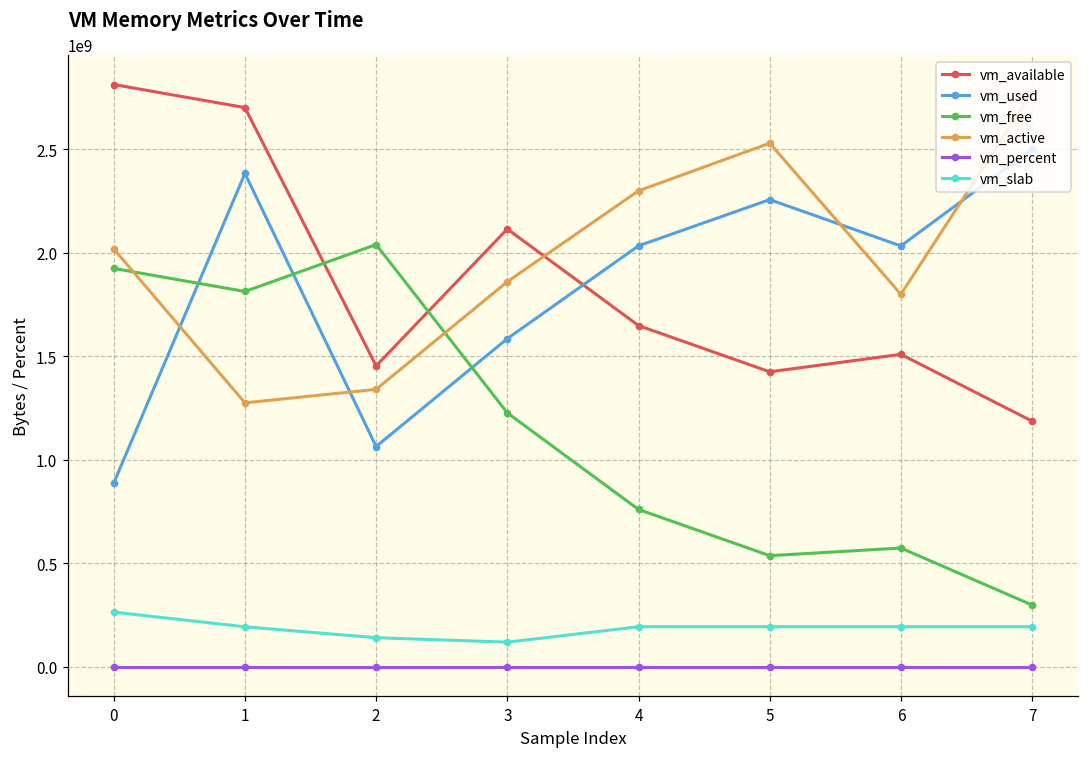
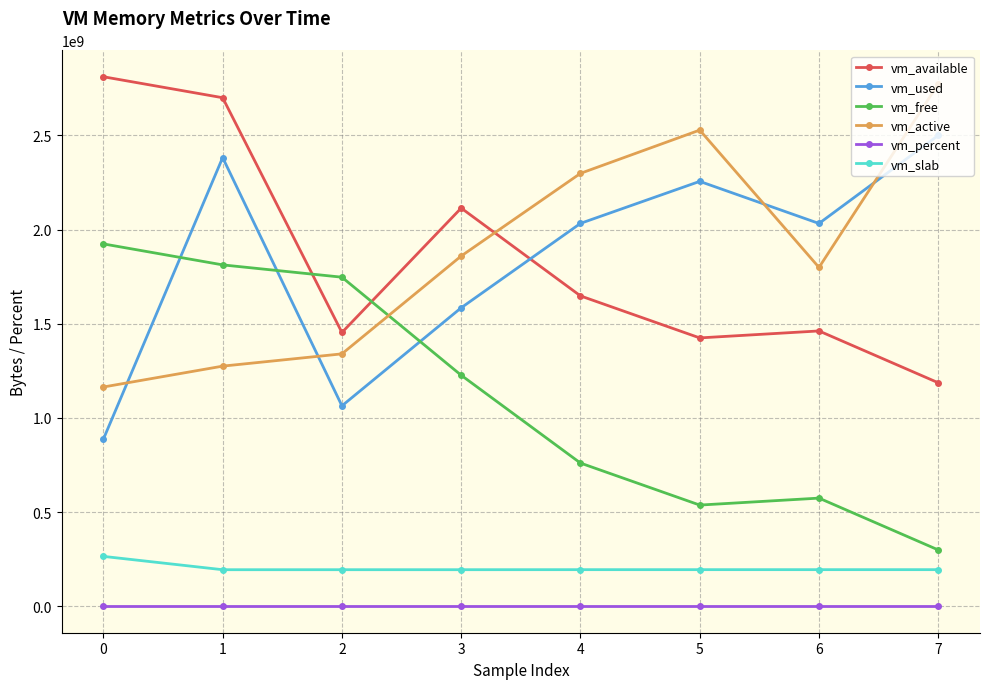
vm_active, 0: 2020000000 -> 1160000000
vm_free, 2: 2040000000 -> 1750000000
vm_slab, 2: 140000000 -> 190000000
vm_slab, 3: 120000000 -> 190000000
vm_available, 6: 1510000000 -> 1460000000
